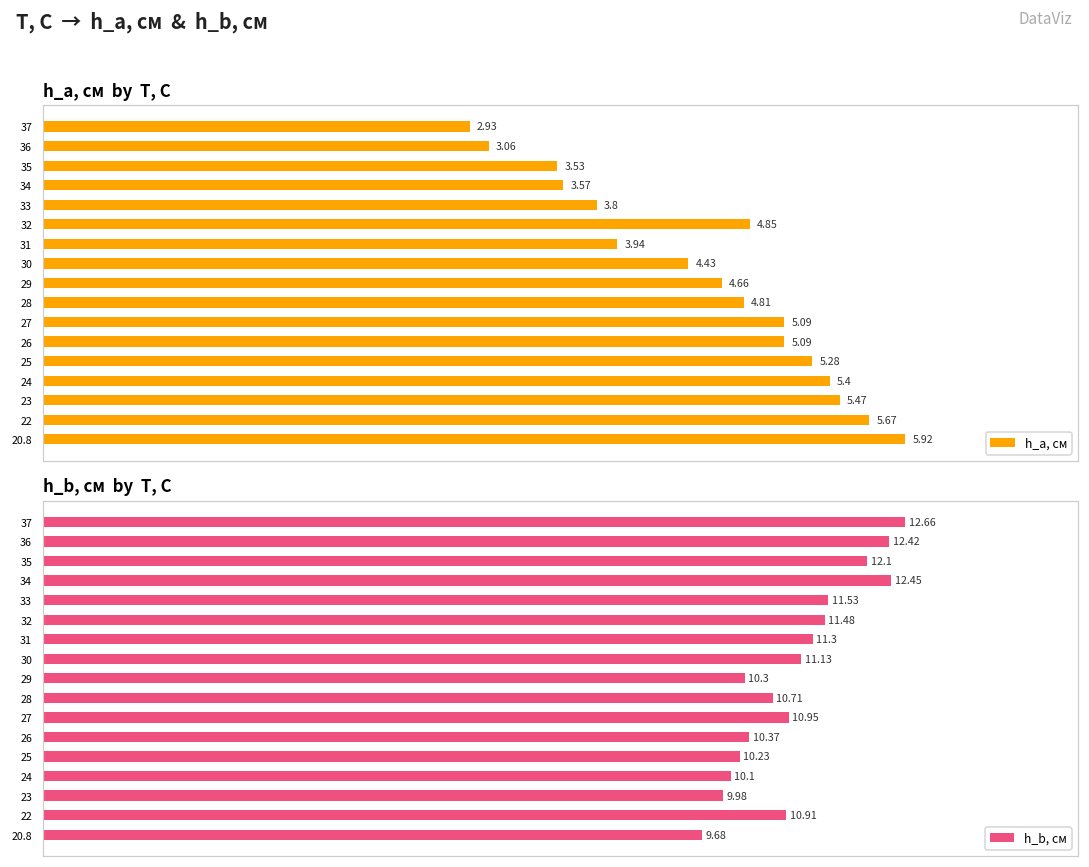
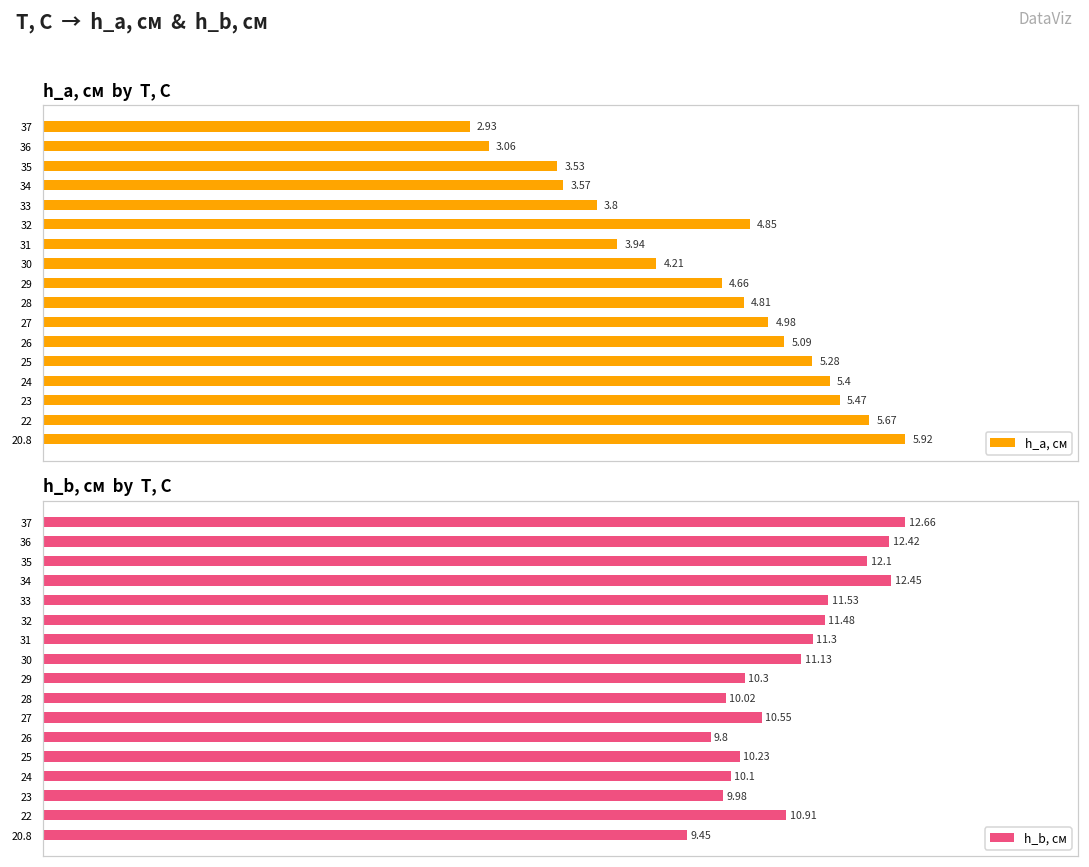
h_a, см by T, C, 30: 4.43 -> 4.21
h_a, см by T, C, 27: 5.09 -> 4.98
h_b, см by T, C, 28: 10.71 -> 10.02
h_b, см by T, C, 27: 10.95 -> 10.55
h_b, см by T, C, 26: 10.37 -> 9.8
h_b, см by T, C, 20.8: 9.68 -> 9.45
